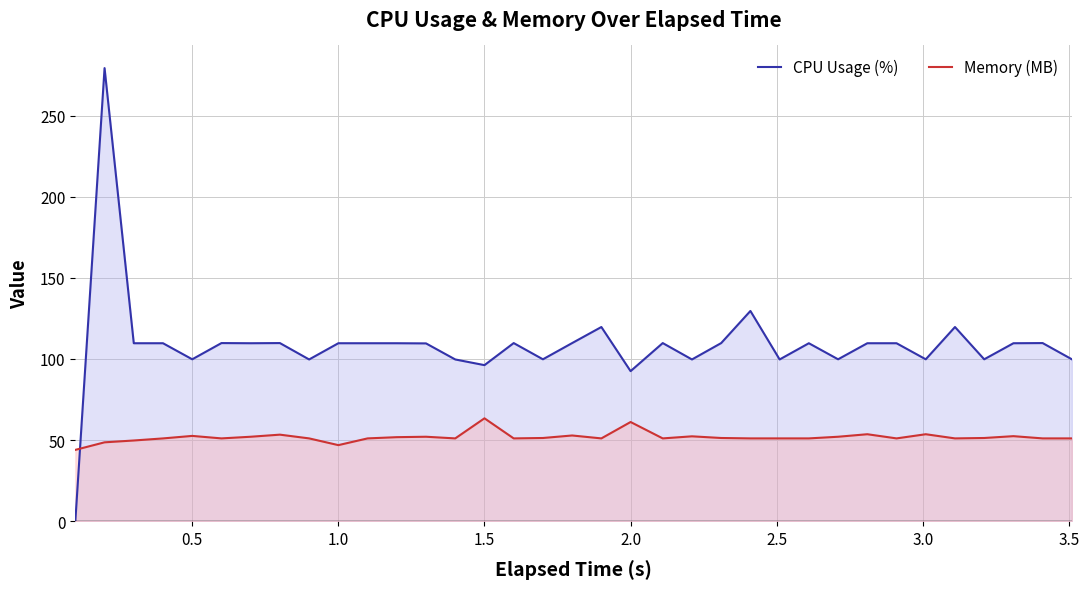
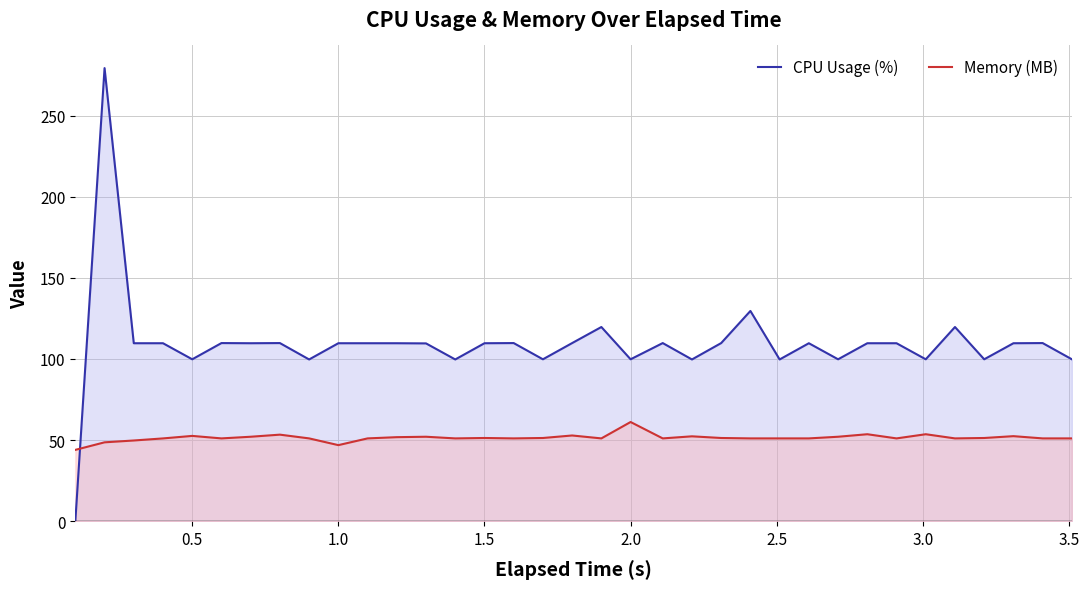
CPU Usage (%), 1.5: 96 -> 110
Memory (MB), 1.5: 63 -> 51
CPU Usage (%), 2.0: 93 -> 100
